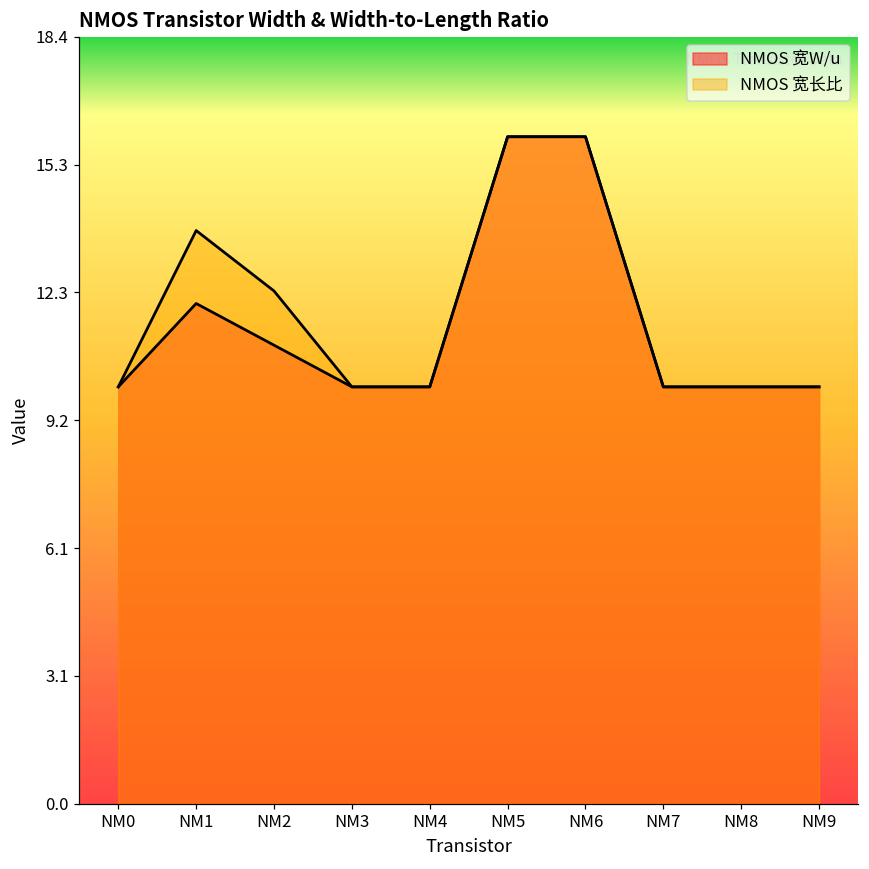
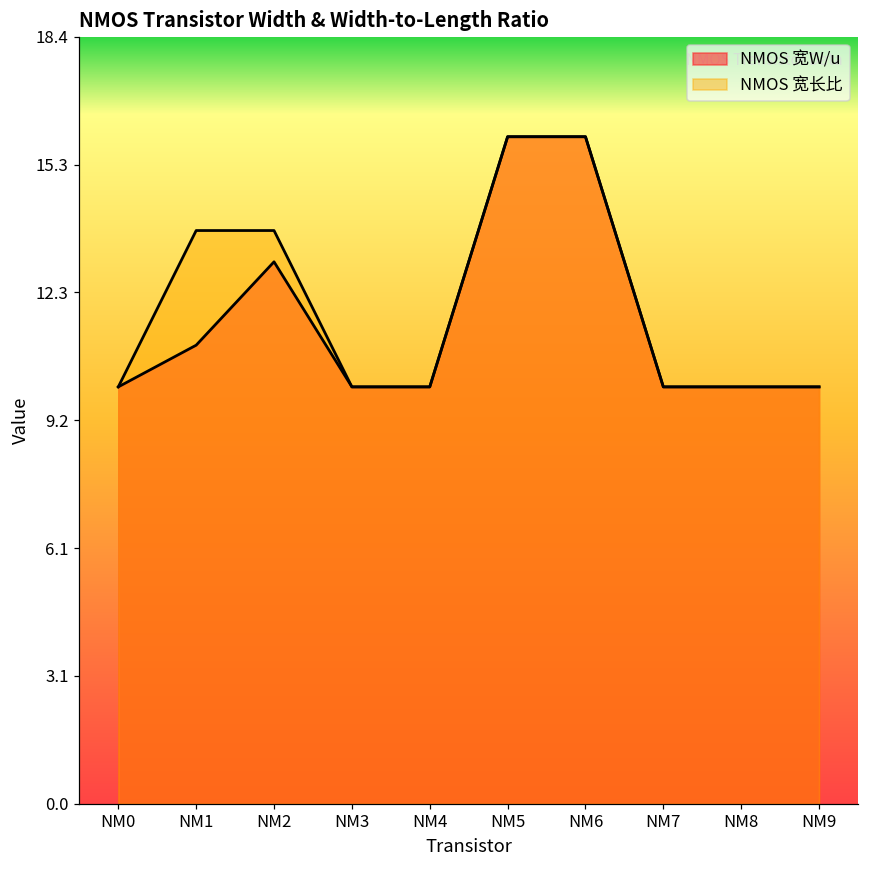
NMOS 宽W/u, NM1: 12 -> 11
NMOS 宽W/u, NM2: 11 -> 13
NMOS 宽长比, NM2: 12.3 -> 13.8
